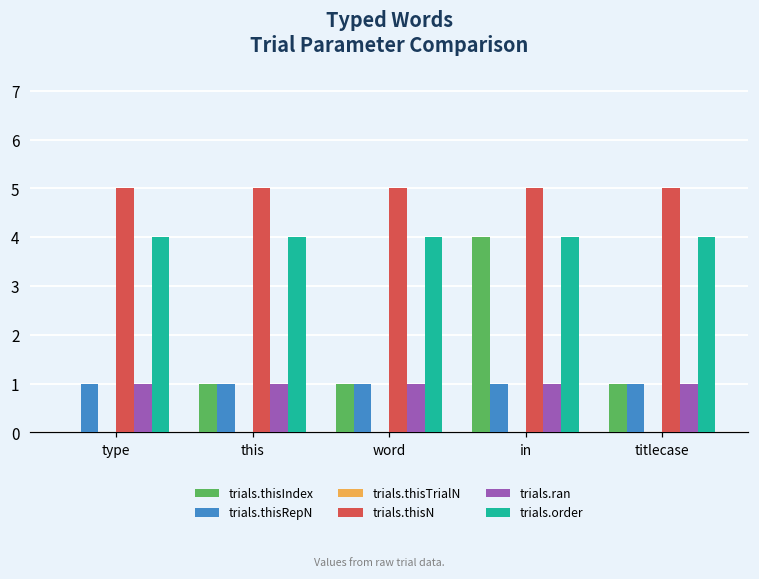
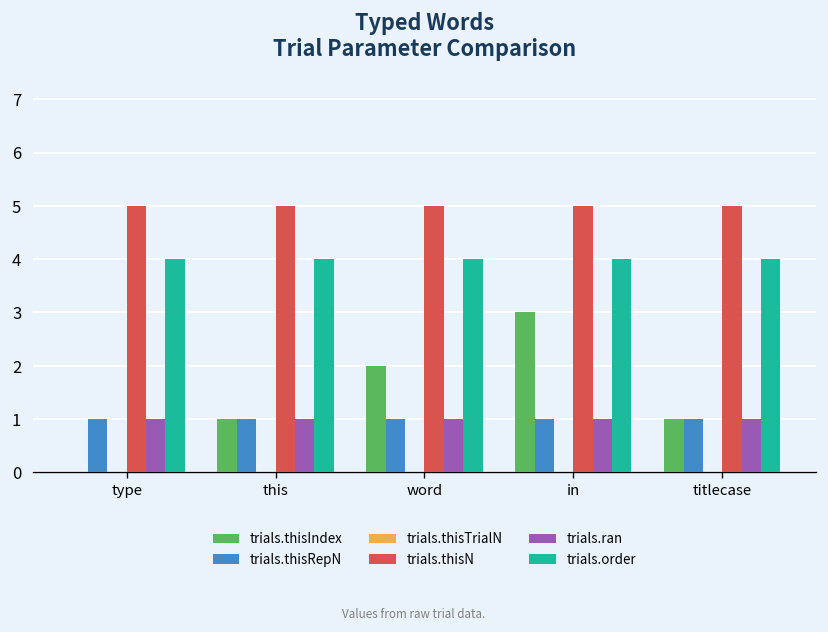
trials.thisIndex, word: 1 -> 2
trials.thisIndex, in: 4 -> 3
